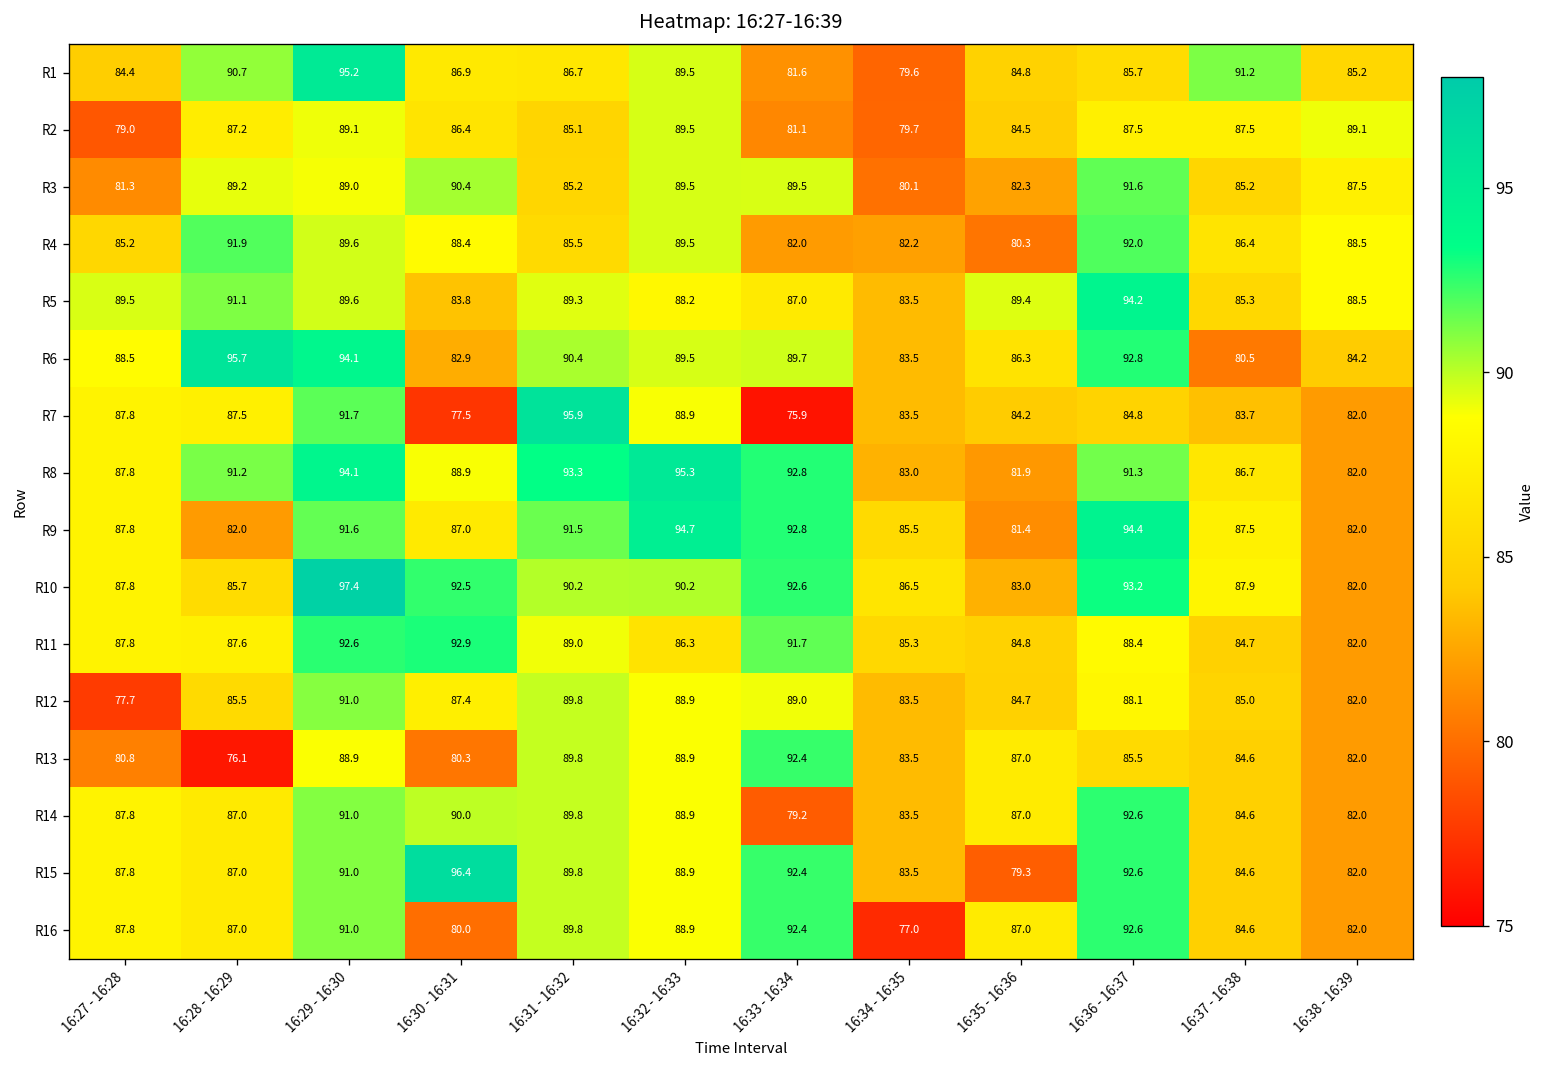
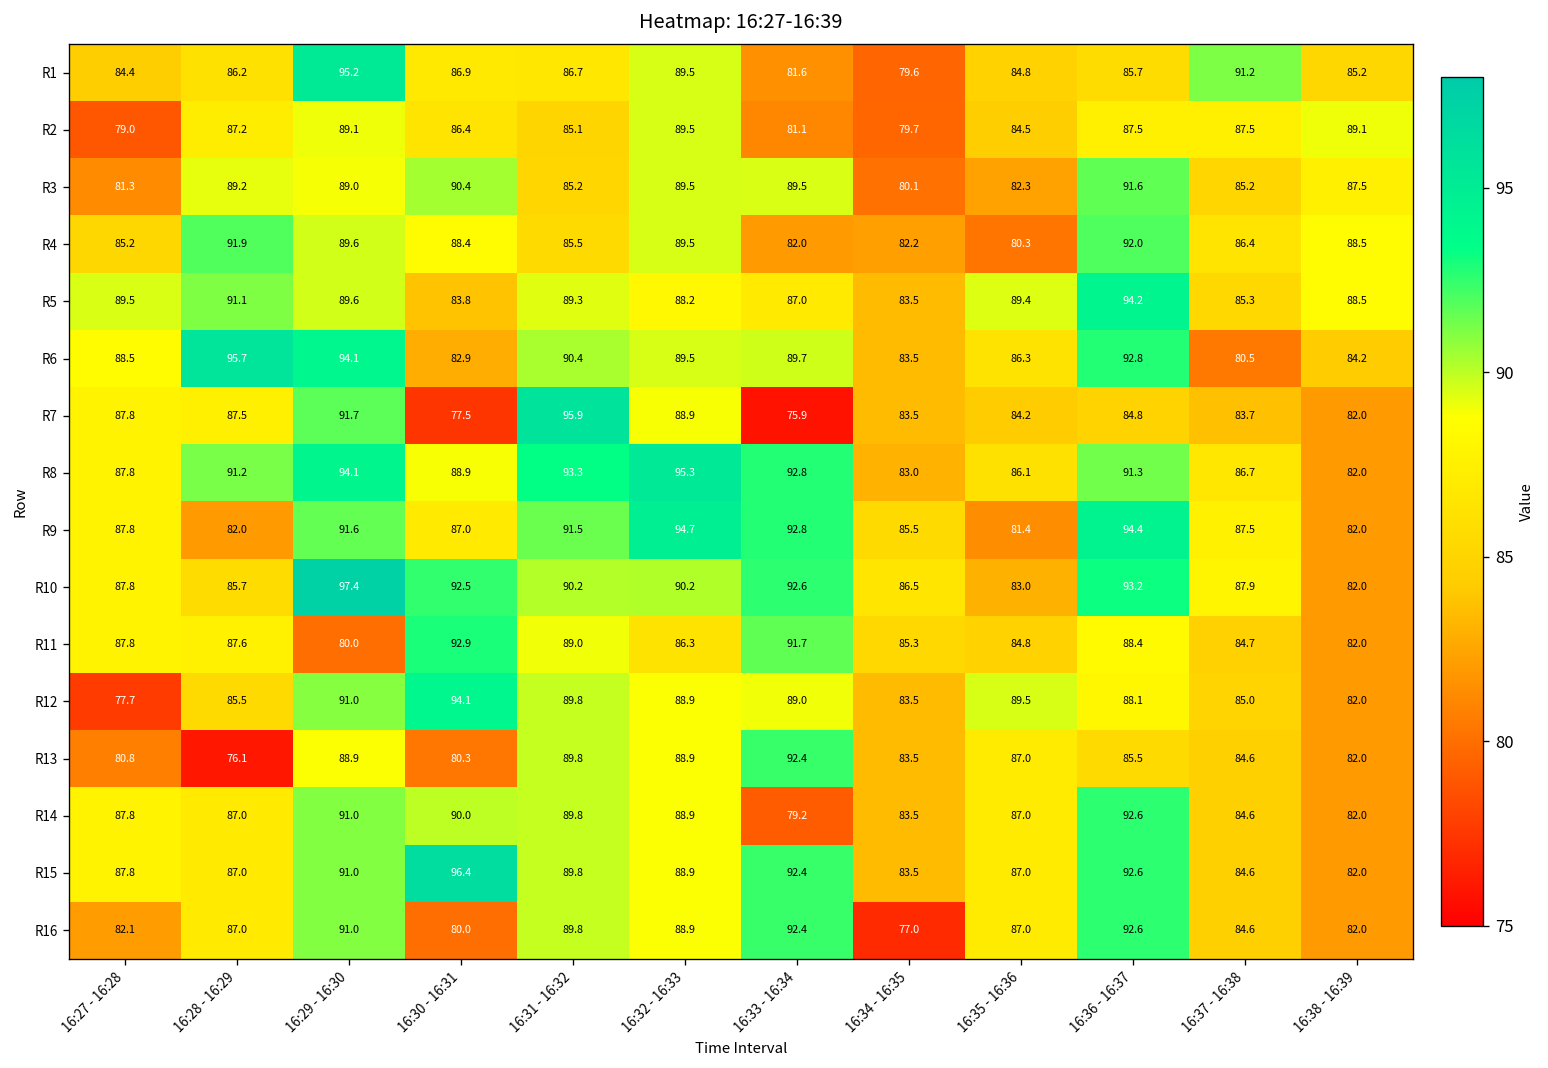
R1, 16:28 - 16:29: 90.7 -> 86.2
R8, 16:35 - 16:36: 81.9 -> 86.1
R11, 16:29 - 16:30: 92.6 -> 80.0
R12, 16:30 - 16:31: 87.4 -> 94.1
R12, 16:35 - 16:36: 84.7 -> 89.5
R15, 16:35 - 16:36: 79.3 -> 87.0
R16, 16:27 - 16:28: 87.8 -> 82.1
